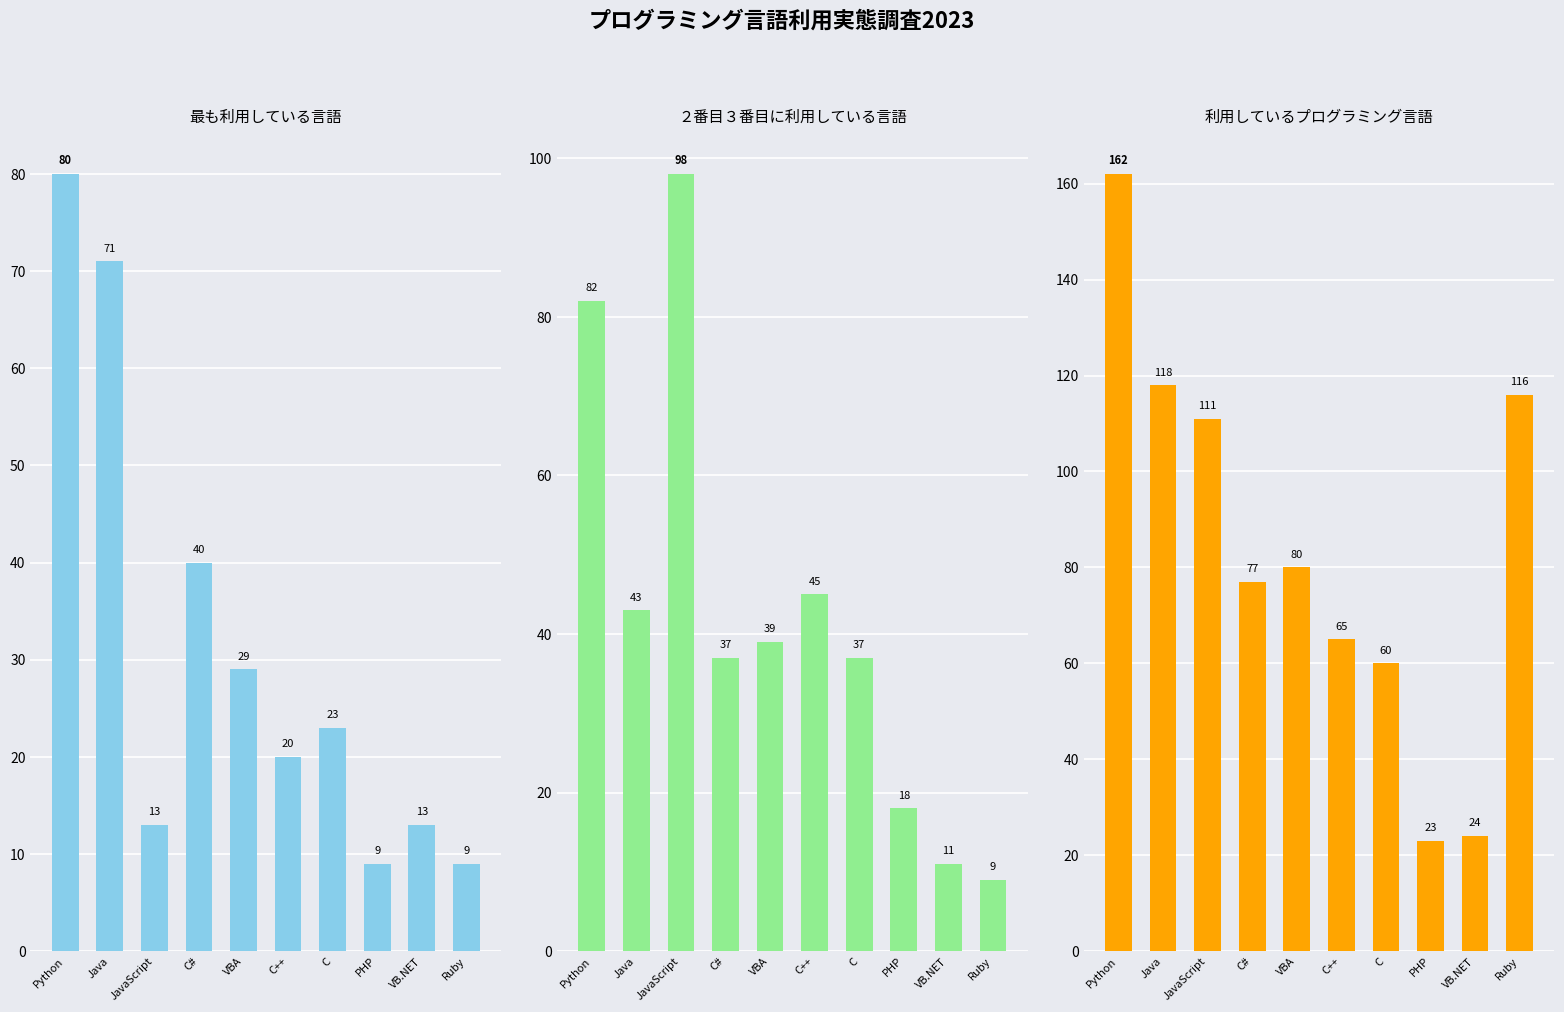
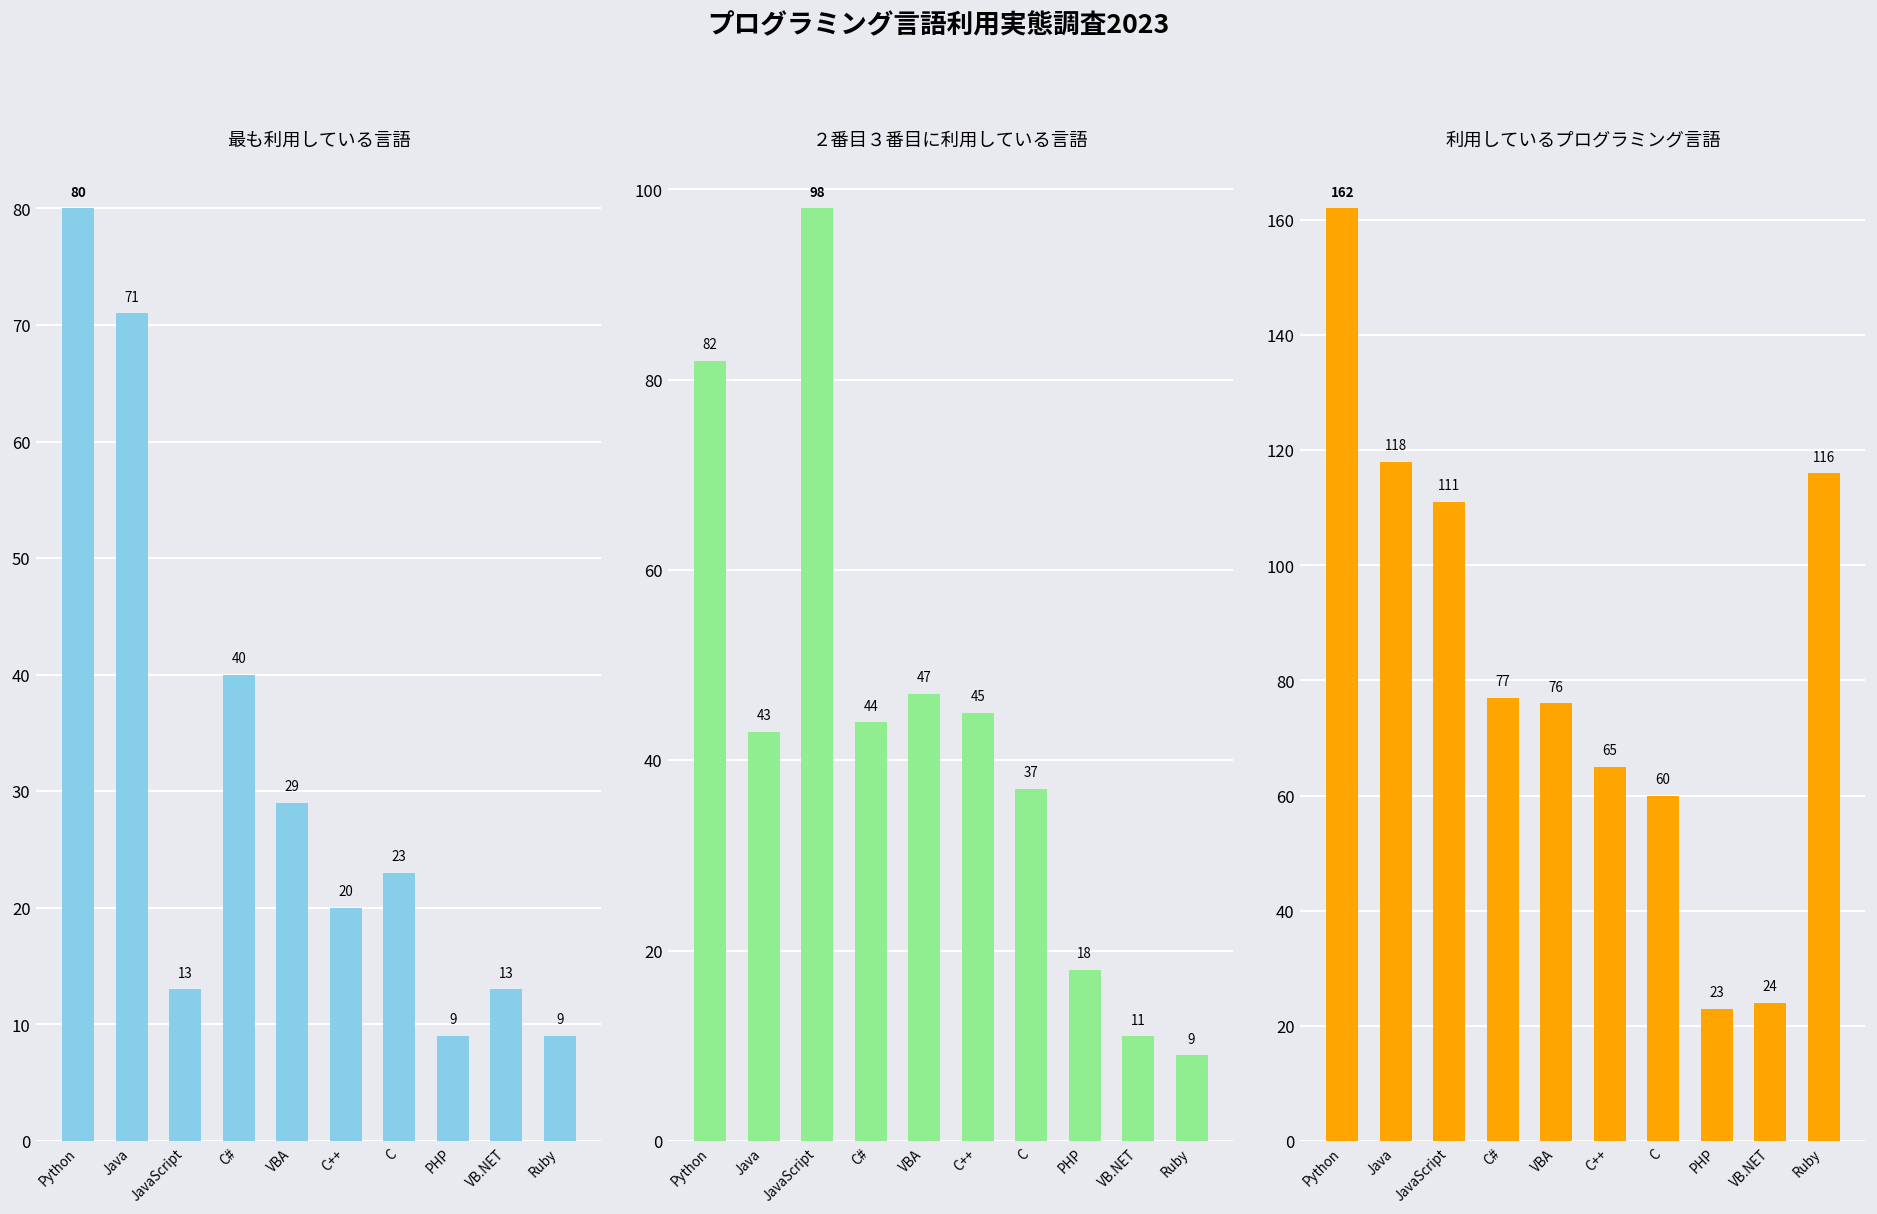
２番目３番目に利用している言語, C#: 37 -> 44
２番目３番目に利用している言語, VBA: 39 -> 47
利用しているプログラミング言語, VBA: 80 -> 76
